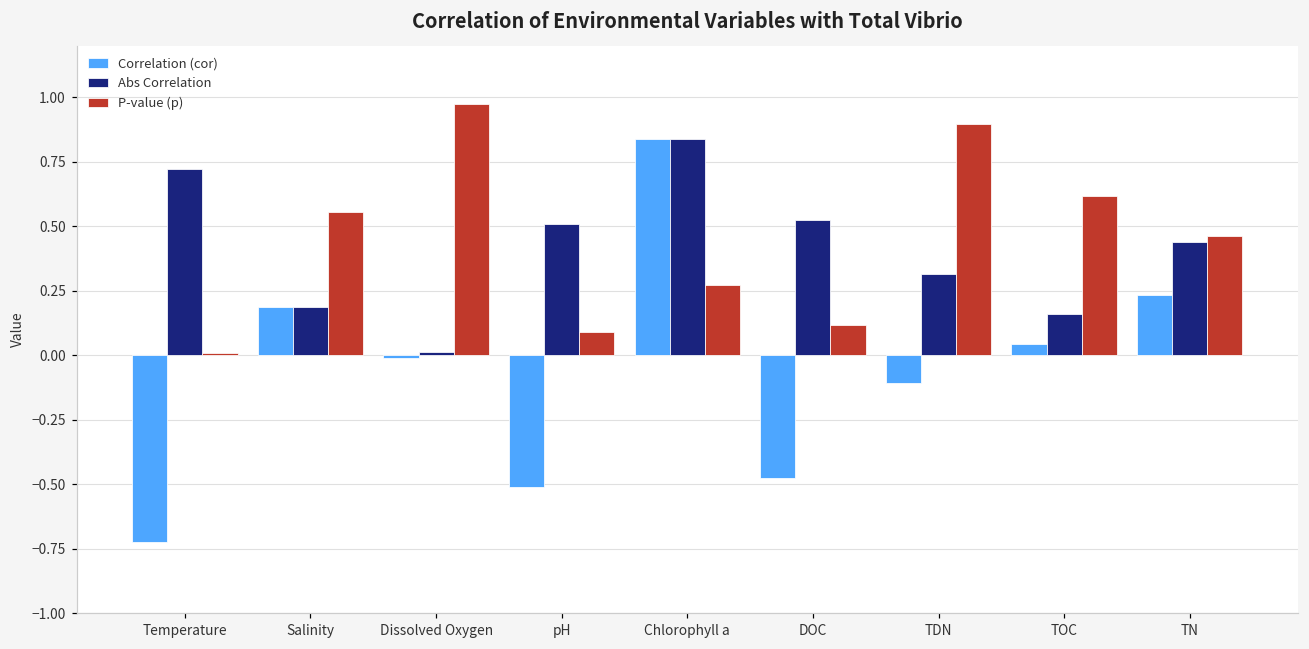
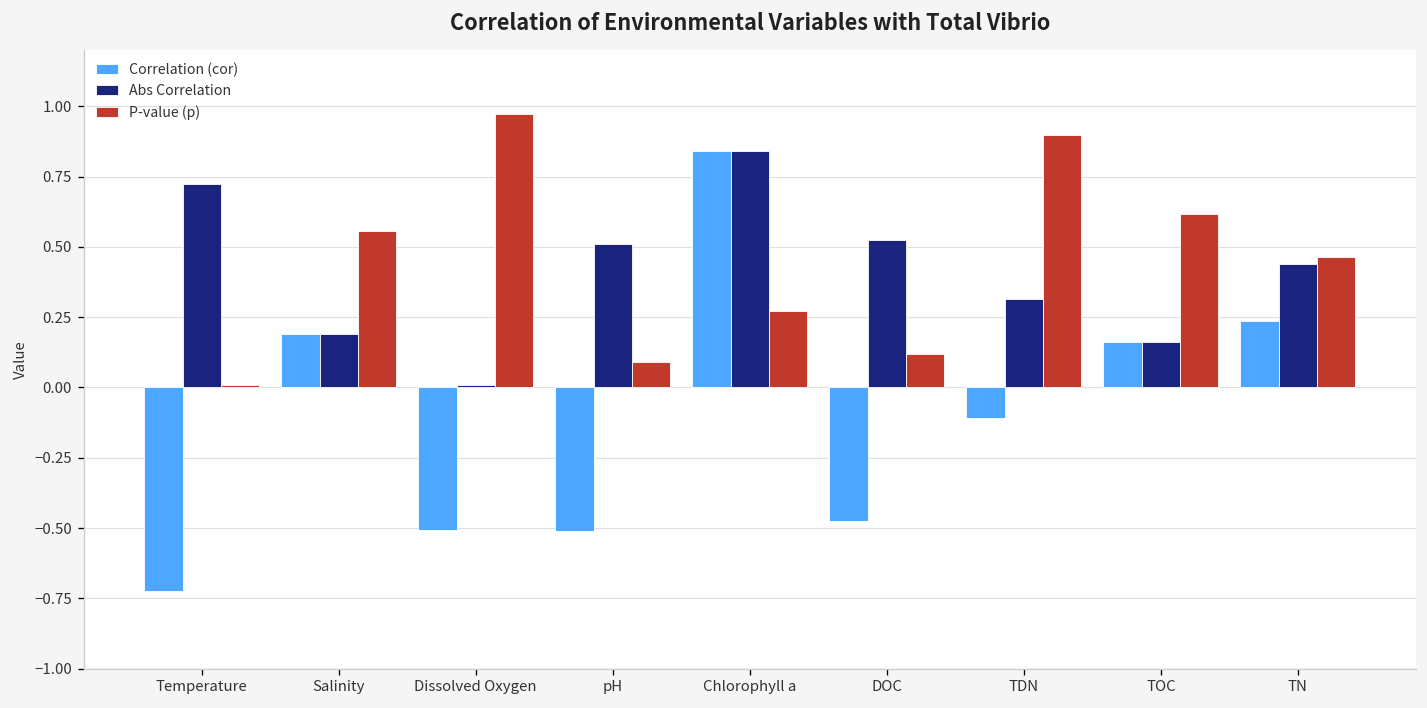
Correlation (cor), Dissolved Oxygen: -0.01 -> -0.51
Correlation (cor), TOC: 0.04 -> 0.16
